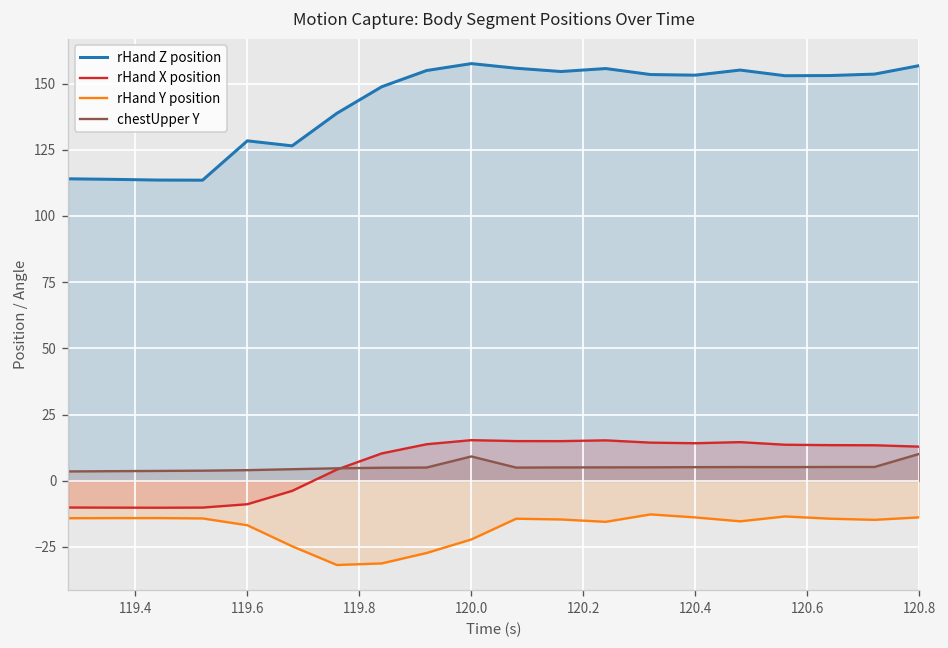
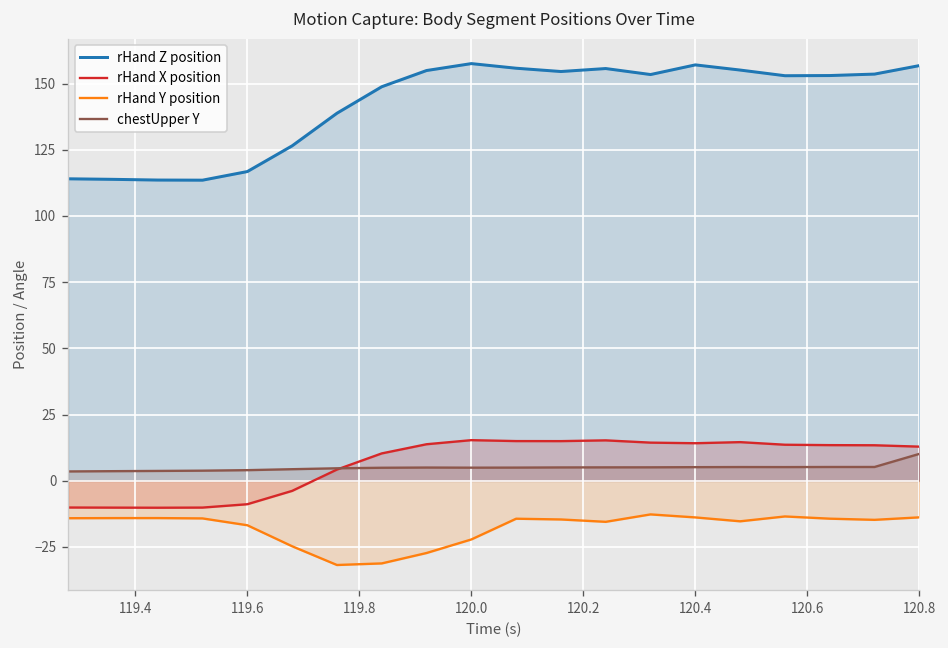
rHand Z position, 119.6: 128 -> 117
chestUpper Y, 120.0: 9 -> 5
rHand Z position, 120.4: 153 -> 157
